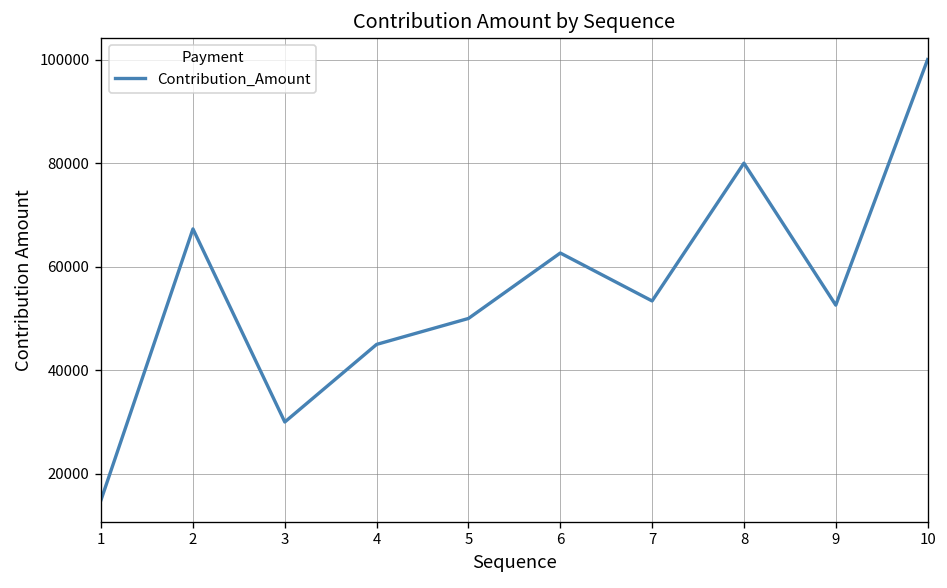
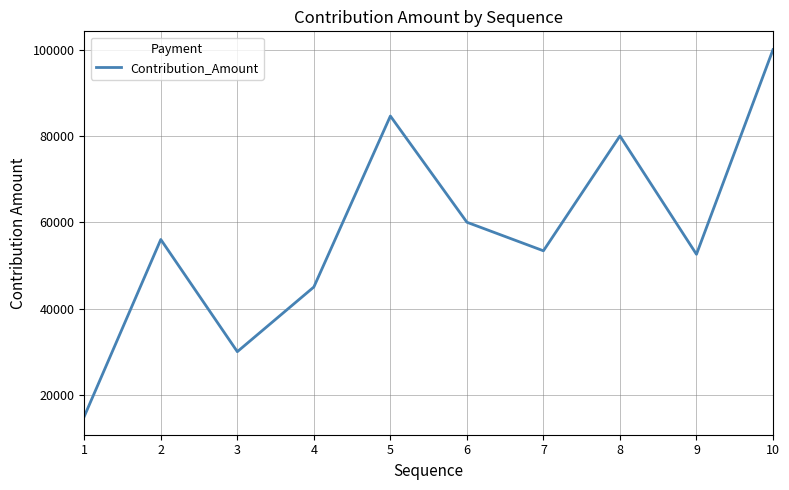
2: 67000 -> 56000
5: 50000 -> 85000
6: 63000 -> 60000
